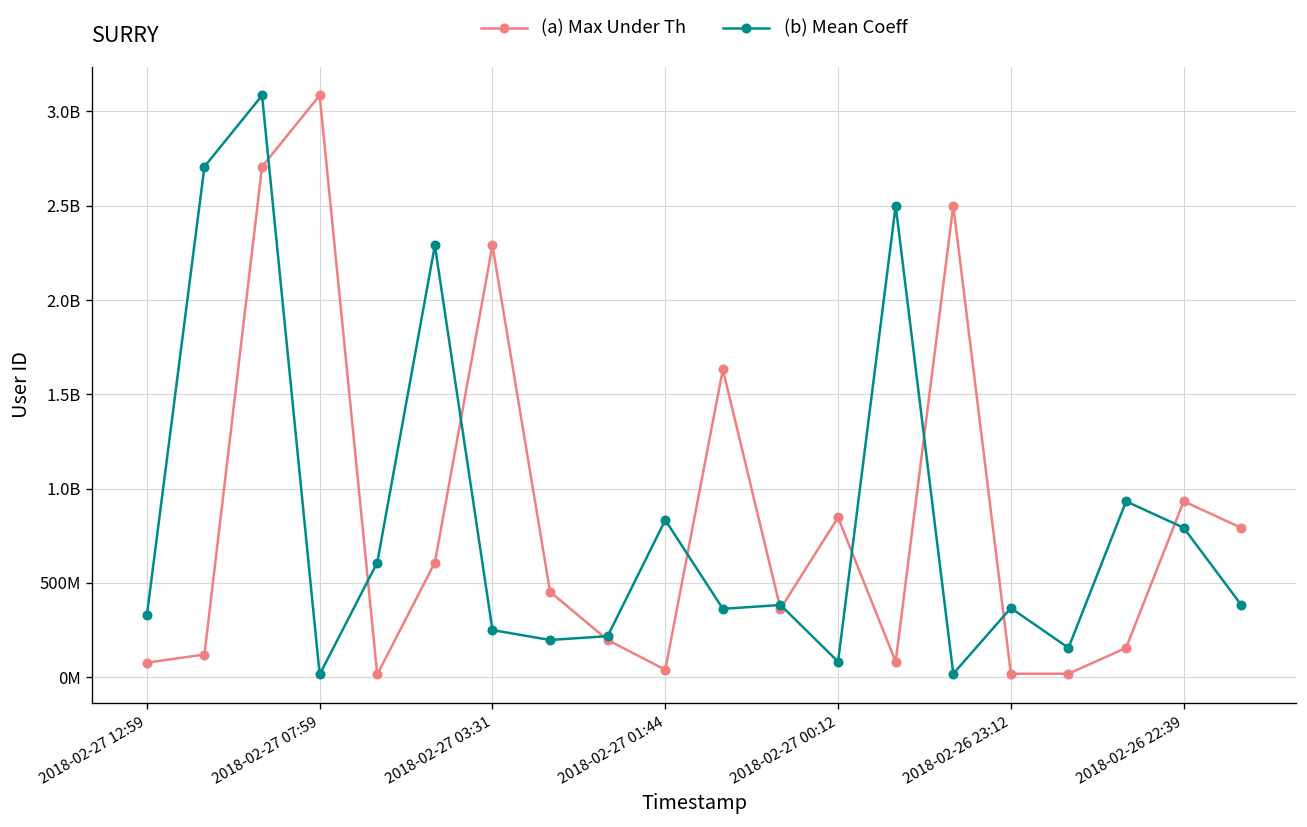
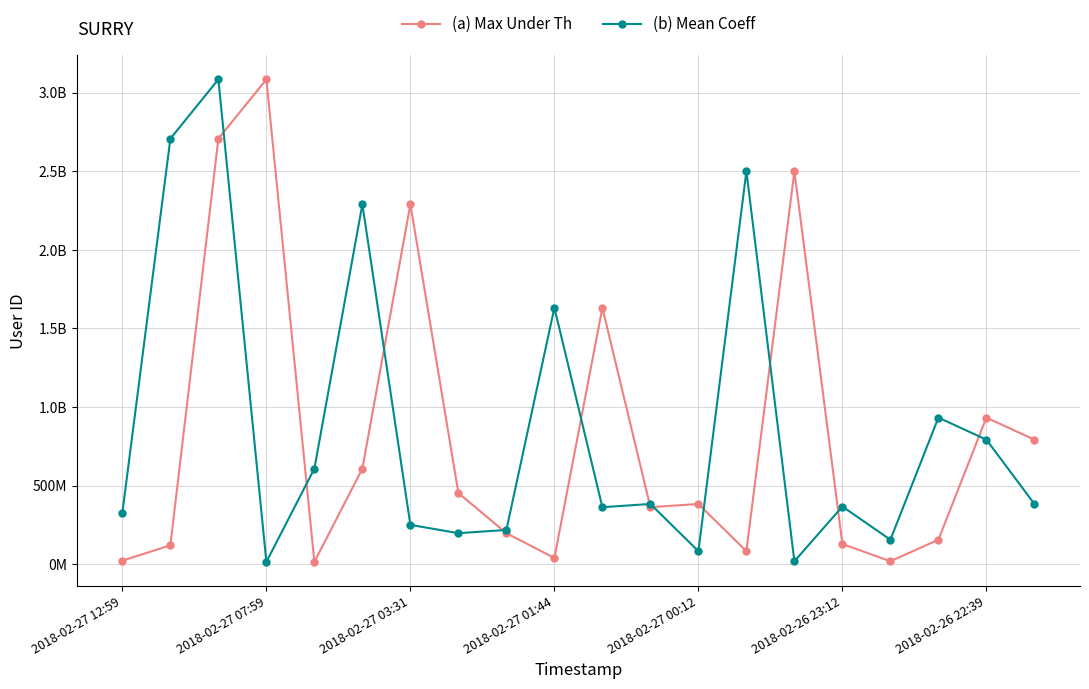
(a) Max Under Th, 2018-02-27 12:59: 80000000 -> 20000000
(b) Mean Coeff, 2018-02-27 01:44: 830000000 -> 1630000000
(a) Max Under Th, 2018-02-27 00:12: 850000000 -> 380000000
(a) Max Under Th, 2018-02-26 23:12: 20000000 -> 130000000
